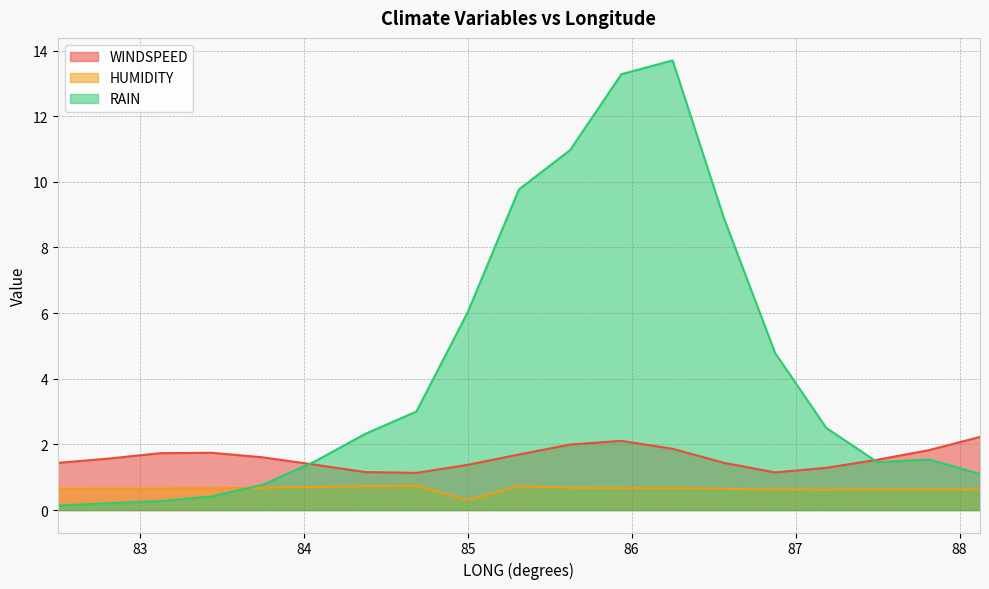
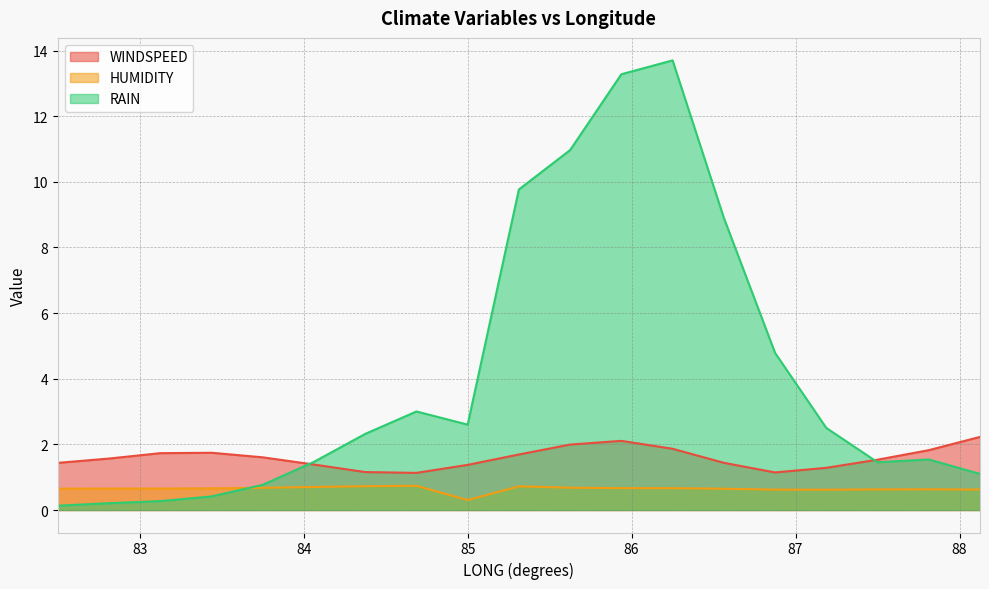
RAIN, 85: 6.0 -> 2.6
